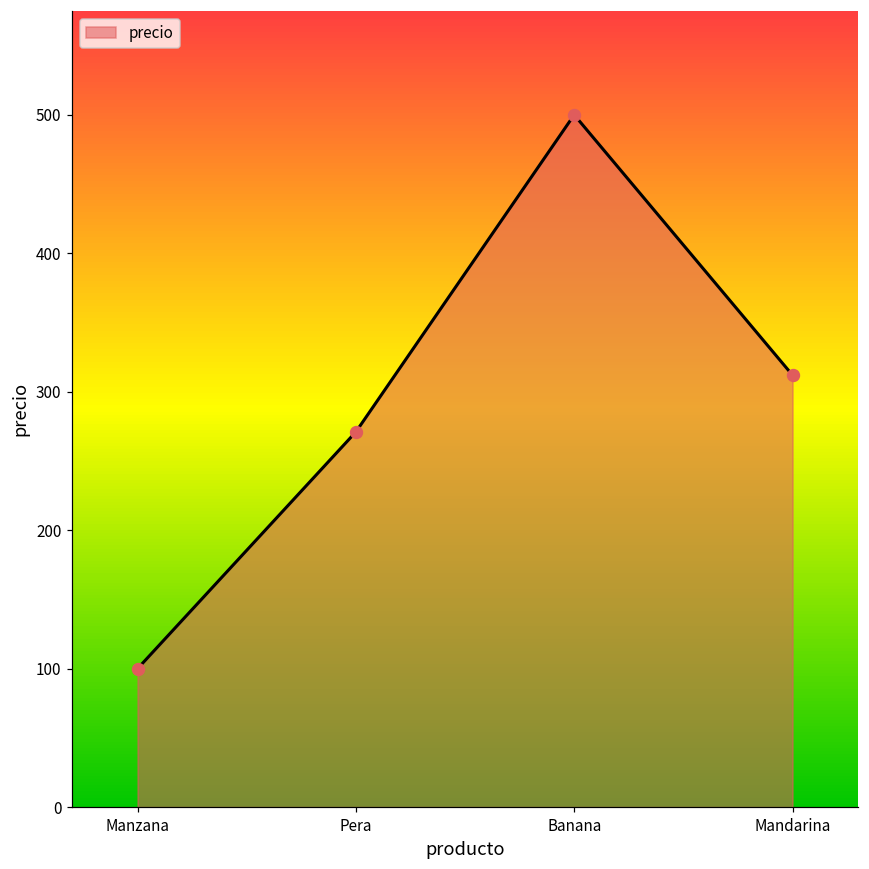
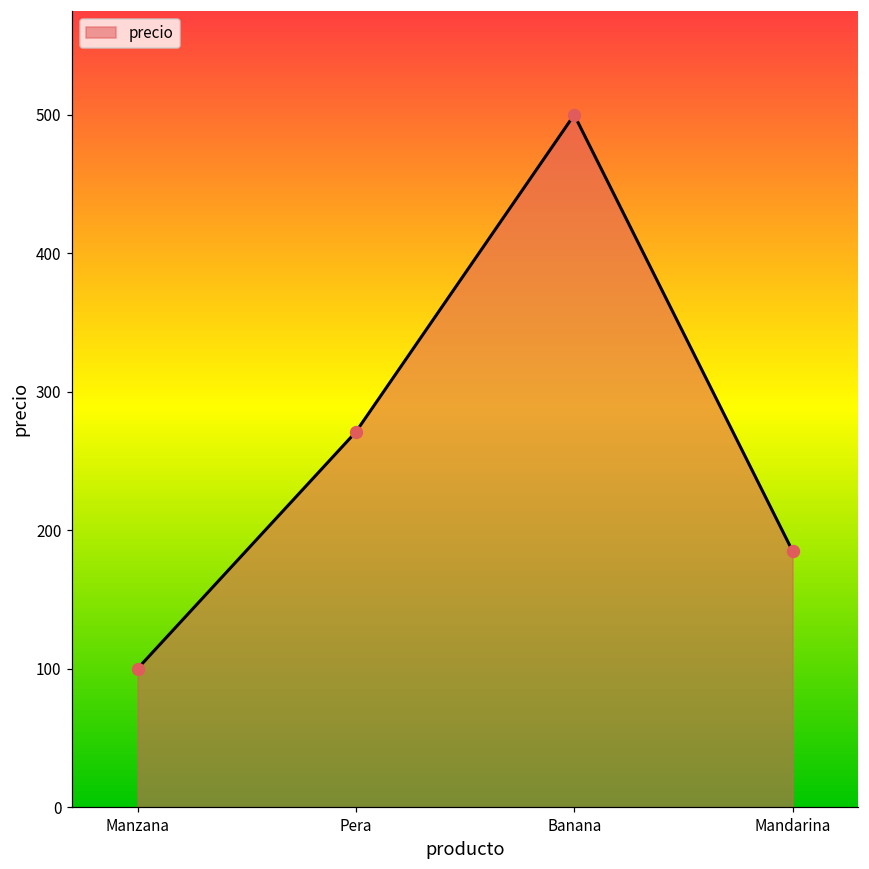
Mandarina: 312 -> 185
